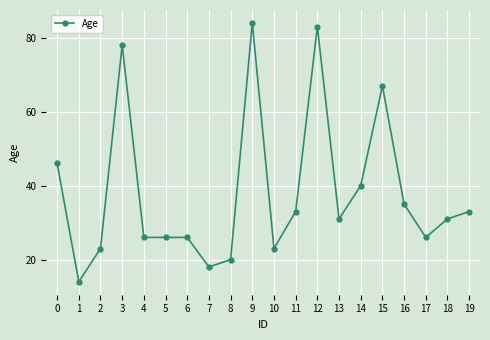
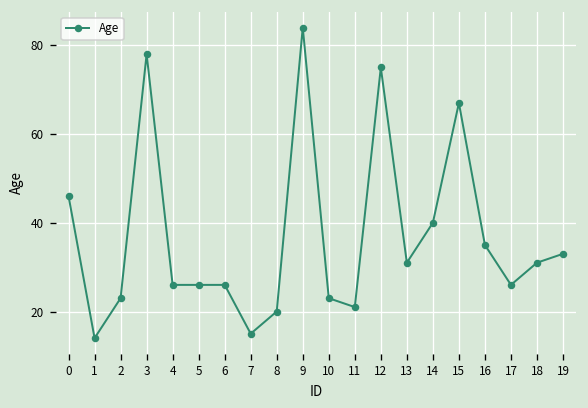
7: 18 -> 15
11: 33 -> 21
12: 83 -> 75
